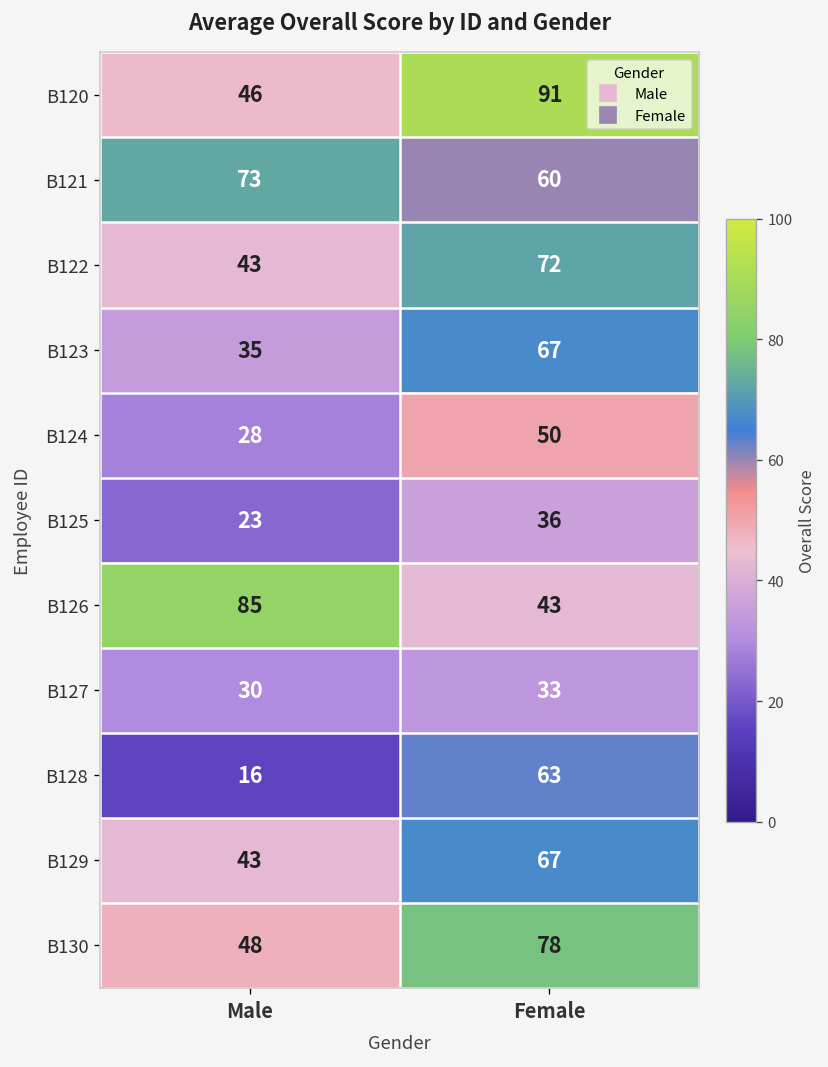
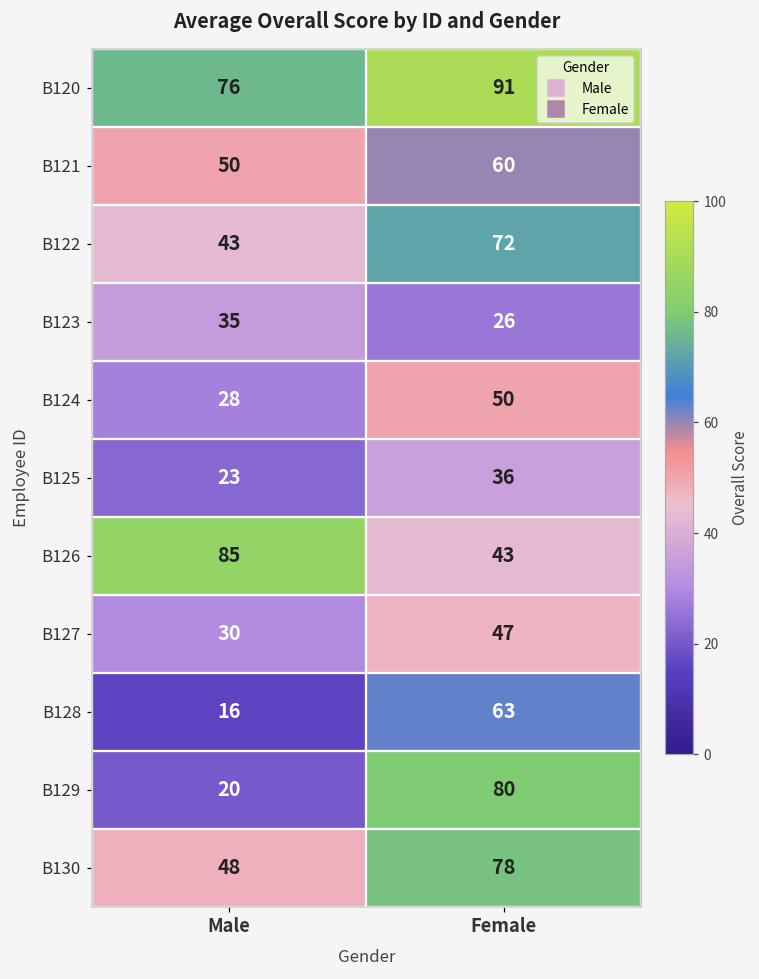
B120, Male: 46 -> 76
B121, Male: 73 -> 50
B123, Female: 67 -> 26
B127, Female: 33 -> 47
B129, Male: 43 -> 20
B129, Female: 67 -> 80
